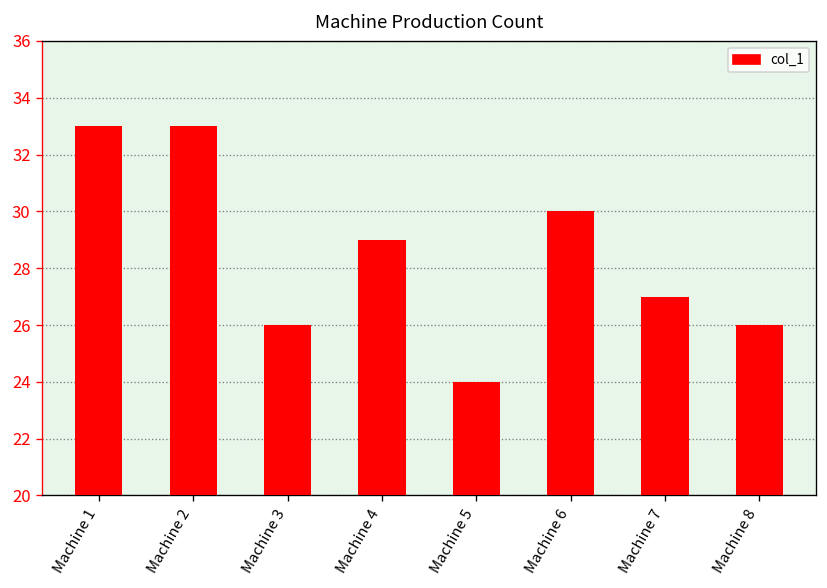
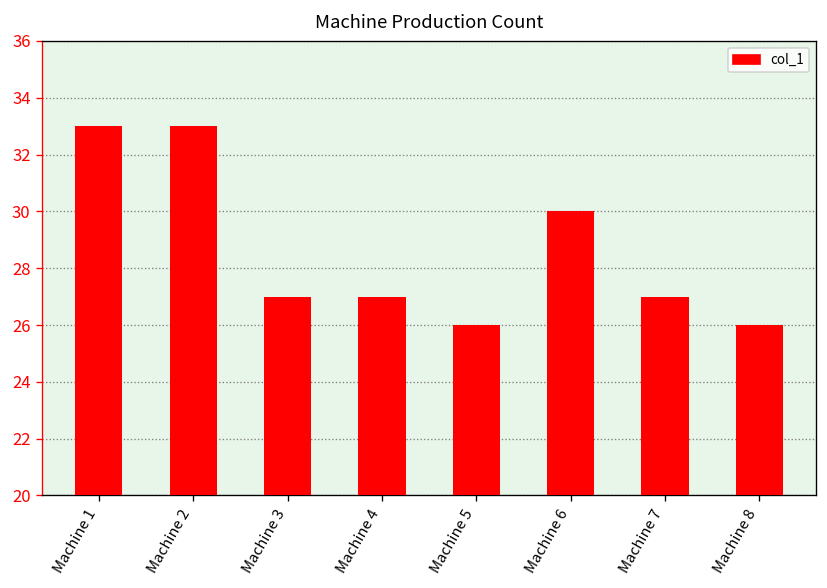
Machine 3: 26 -> 27
Machine 4: 29 -> 27
Machine 5: 24 -> 26
